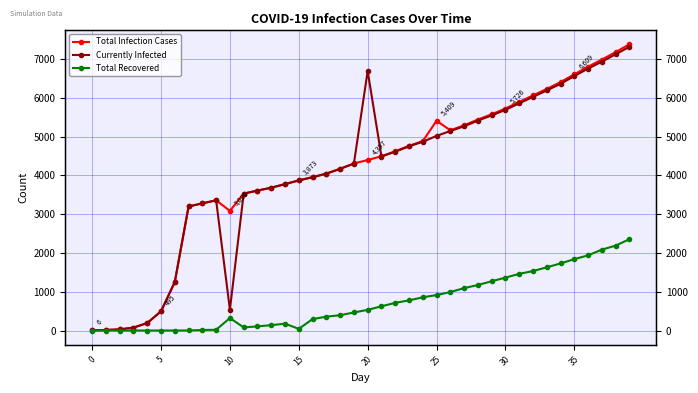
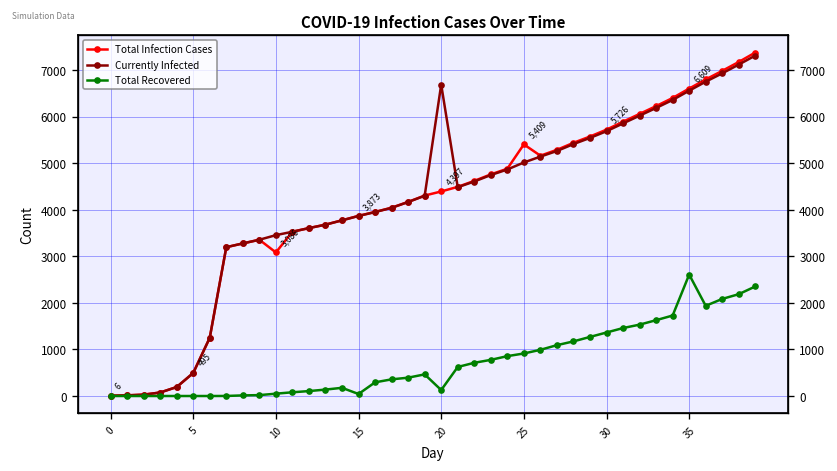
Currently Infected, 10: 500 -> 3500
Total Recovered, 10: 300 -> 100
Total Recovered, 20: 500 -> 100
Total Recovered, 35: 1800 -> 2600
